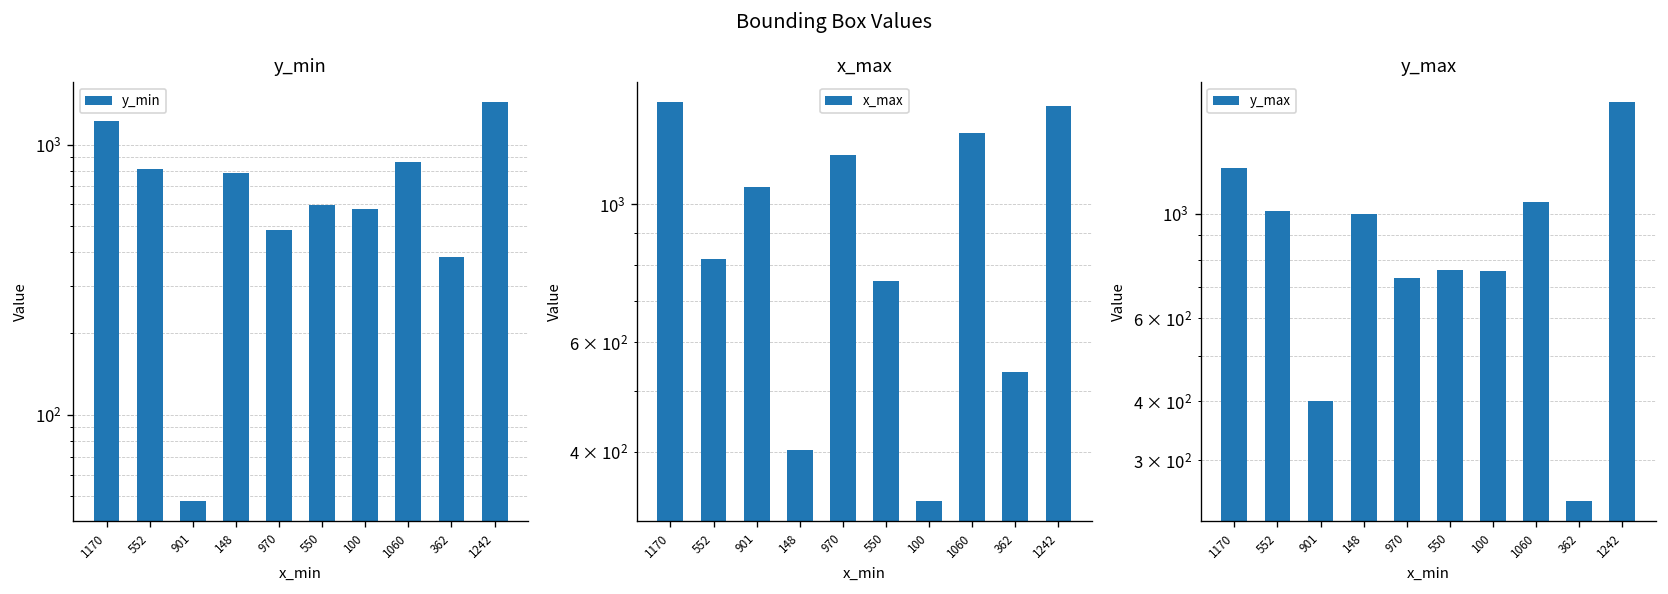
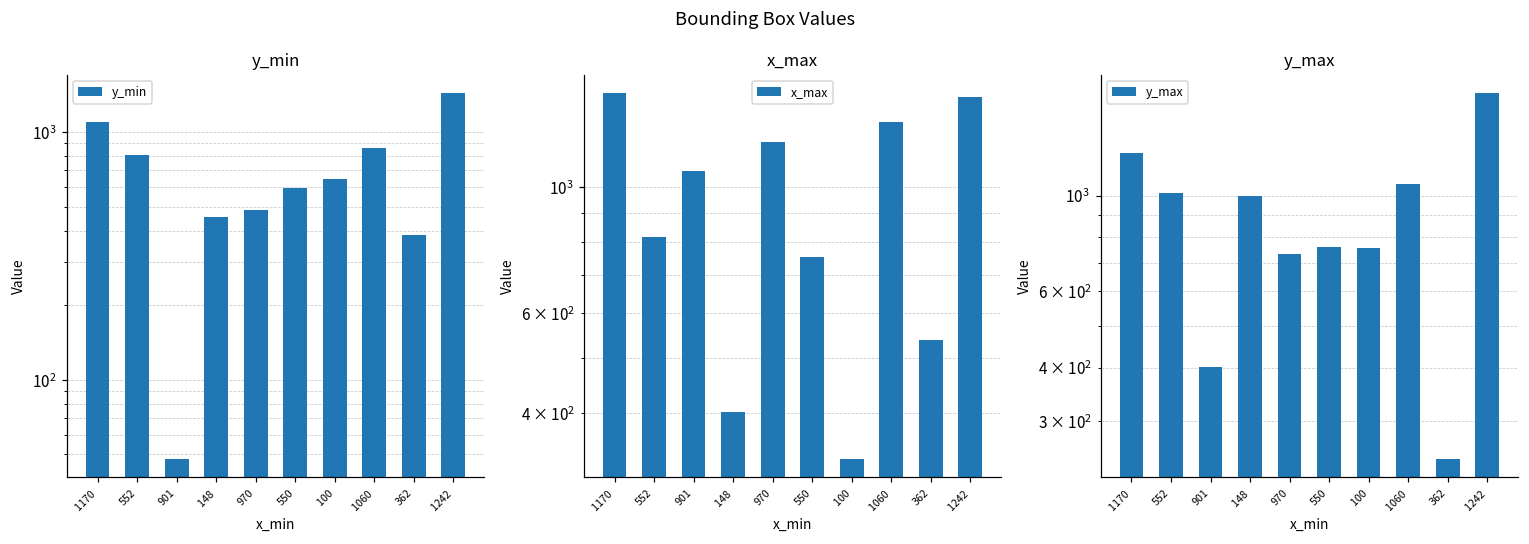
y_min, 1170: 1200 -> 1100
y_min, 148: 780 -> 460
y_min, 100: 580 -> 640
